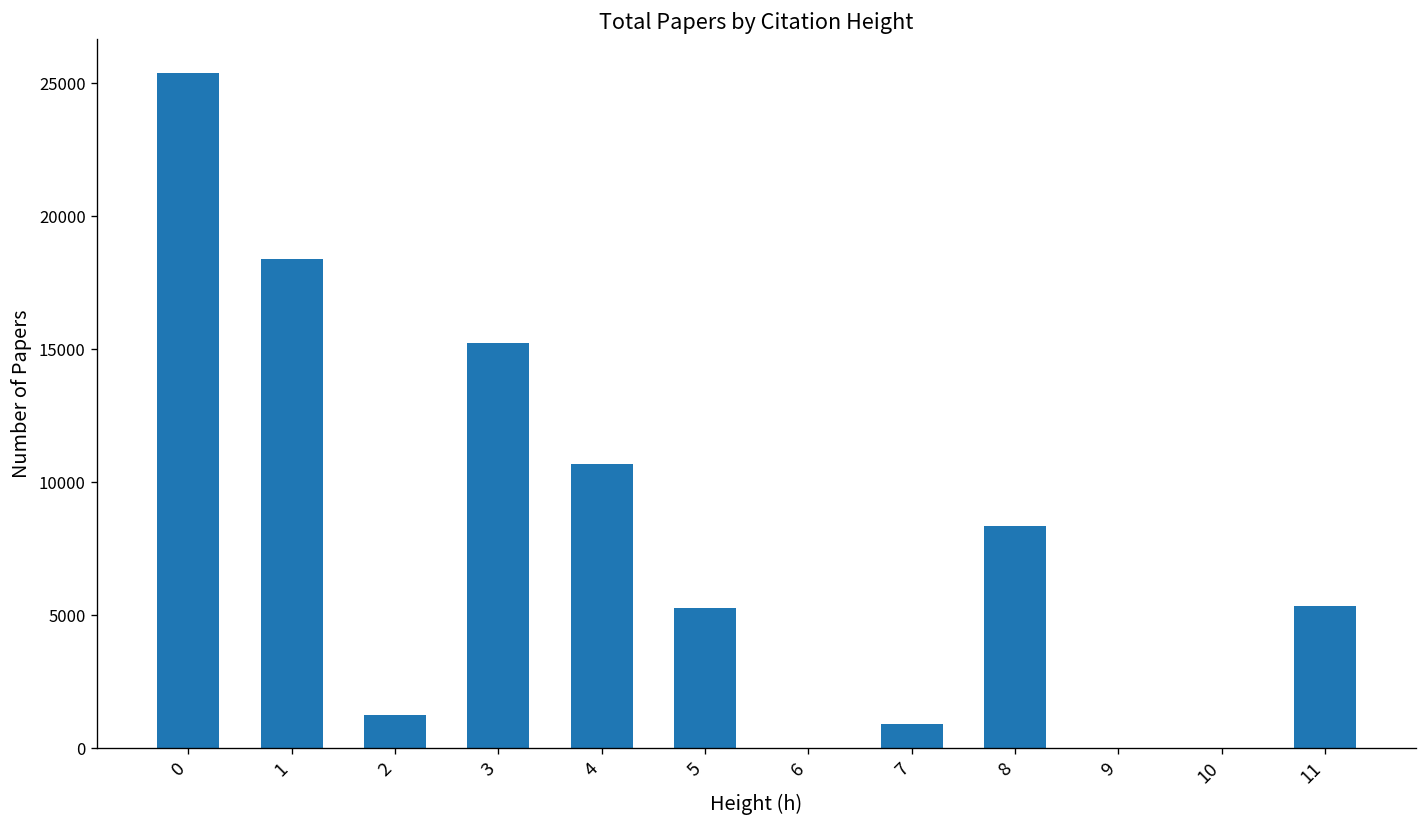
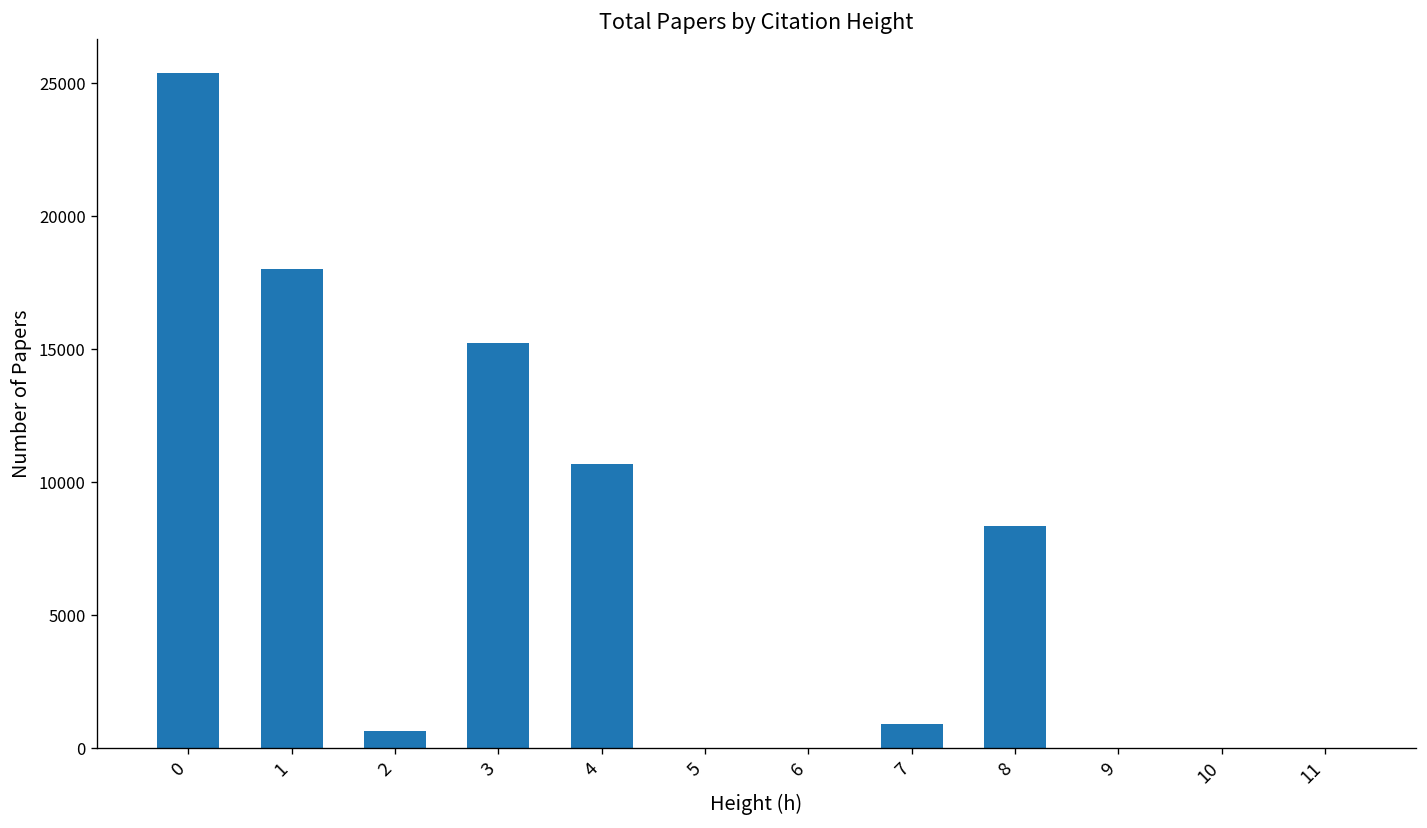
1: 18400 -> 18000
2: 1300 -> 600
5: 5300 -> 0
11: 5300 -> 0
